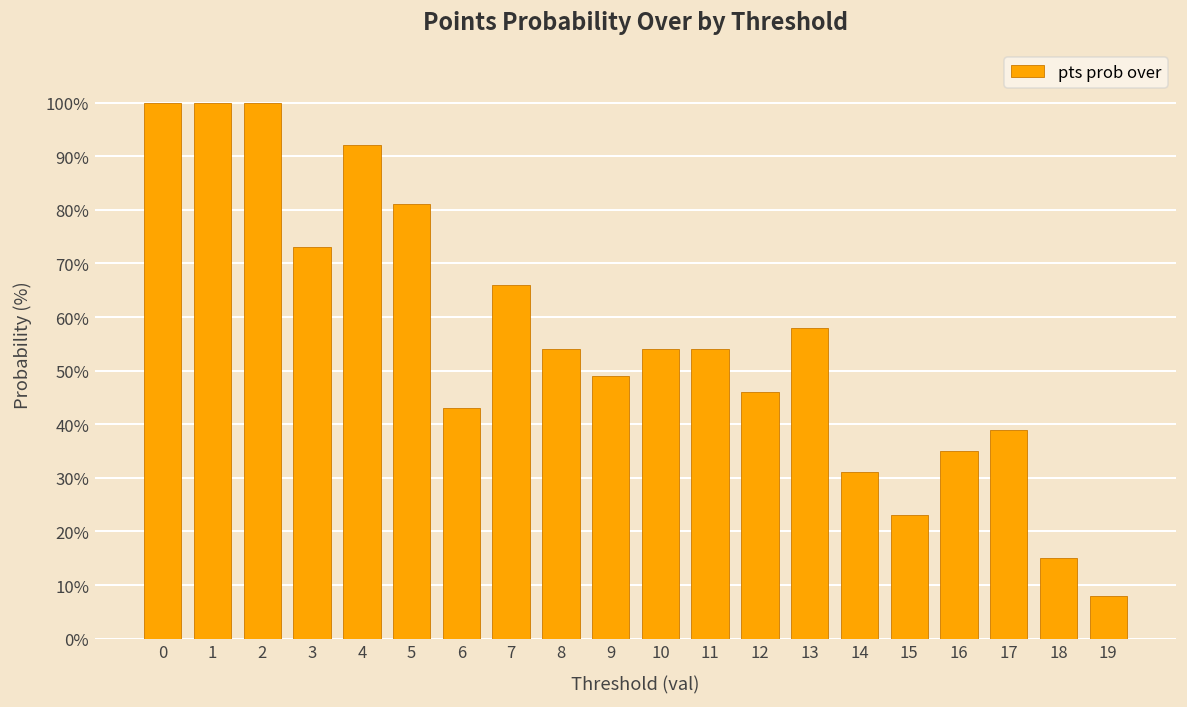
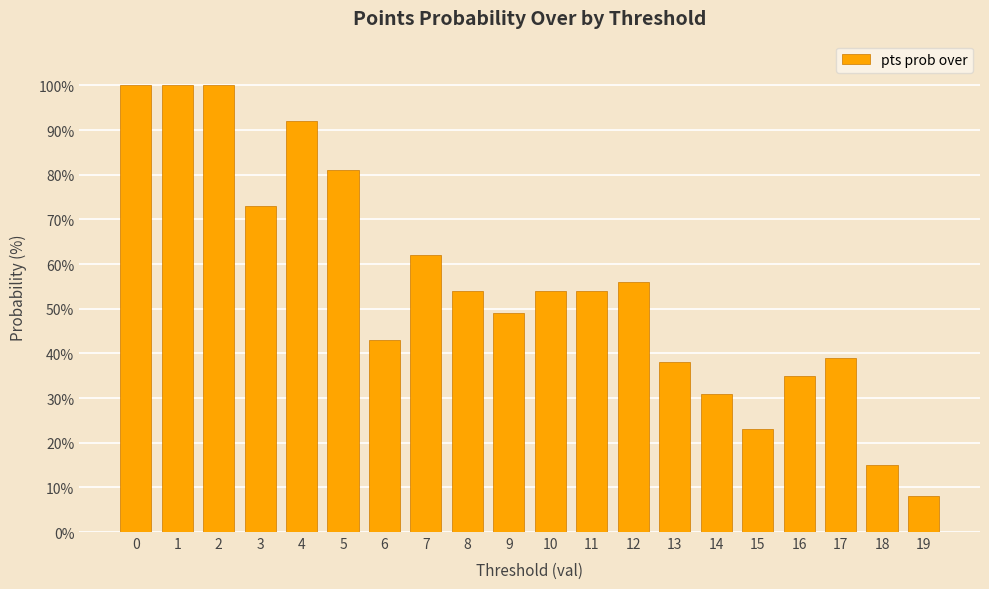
7: 66% -> 62%
12: 46% -> 56%
13: 58% -> 38%
